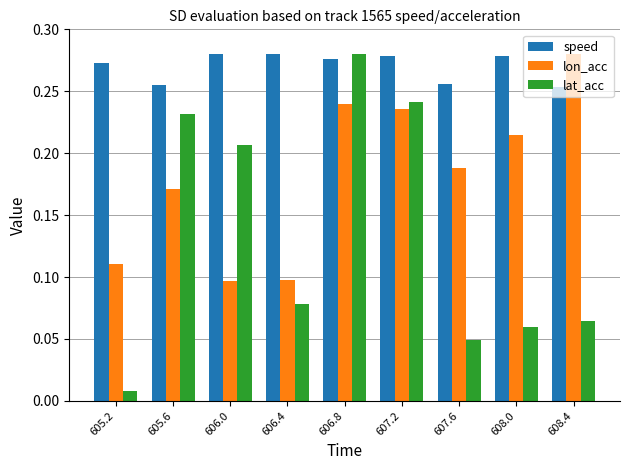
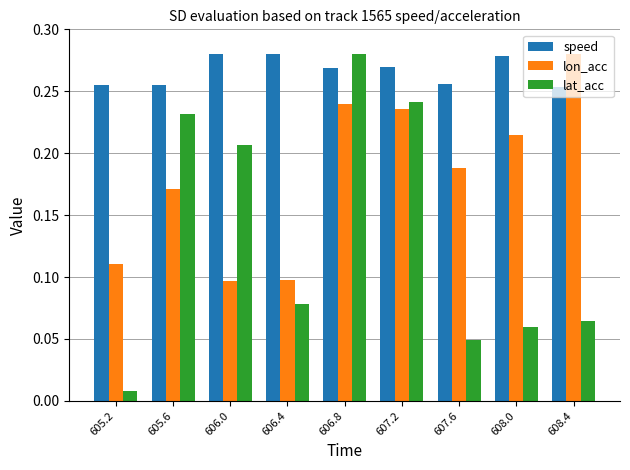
speed, 605.2: 0.273 -> 0.255
speed, 606.8: 0.276 -> 0.269
speed, 607.2: 0.279 -> 0.270
